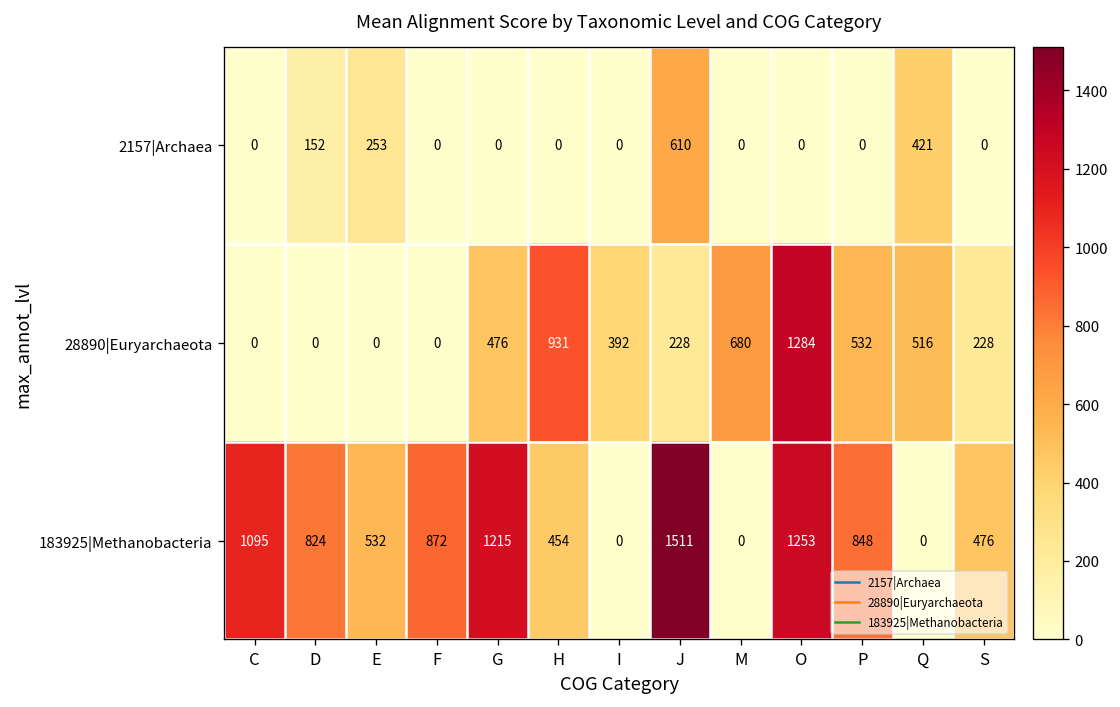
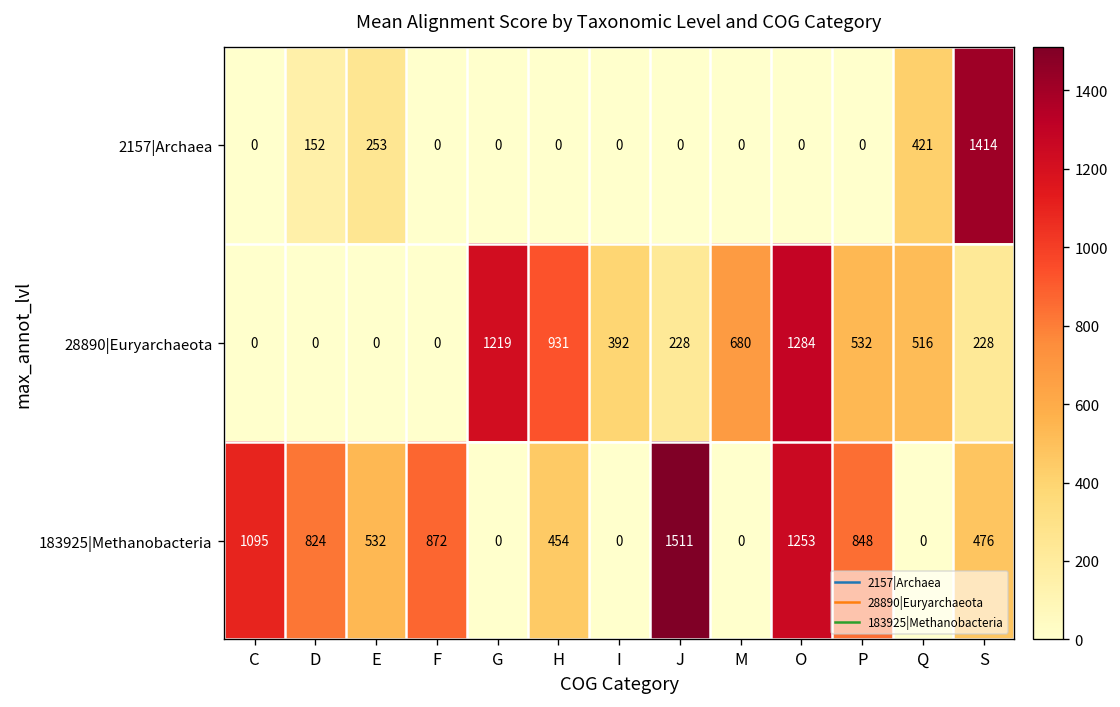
2157|Archaea, J: 610 -> 0
2157|Archaea, S: 0 -> 1414
28890|Euryarchaeota, G: 476 -> 1219
183925|Methanobacteria, G: 1215 -> 0
